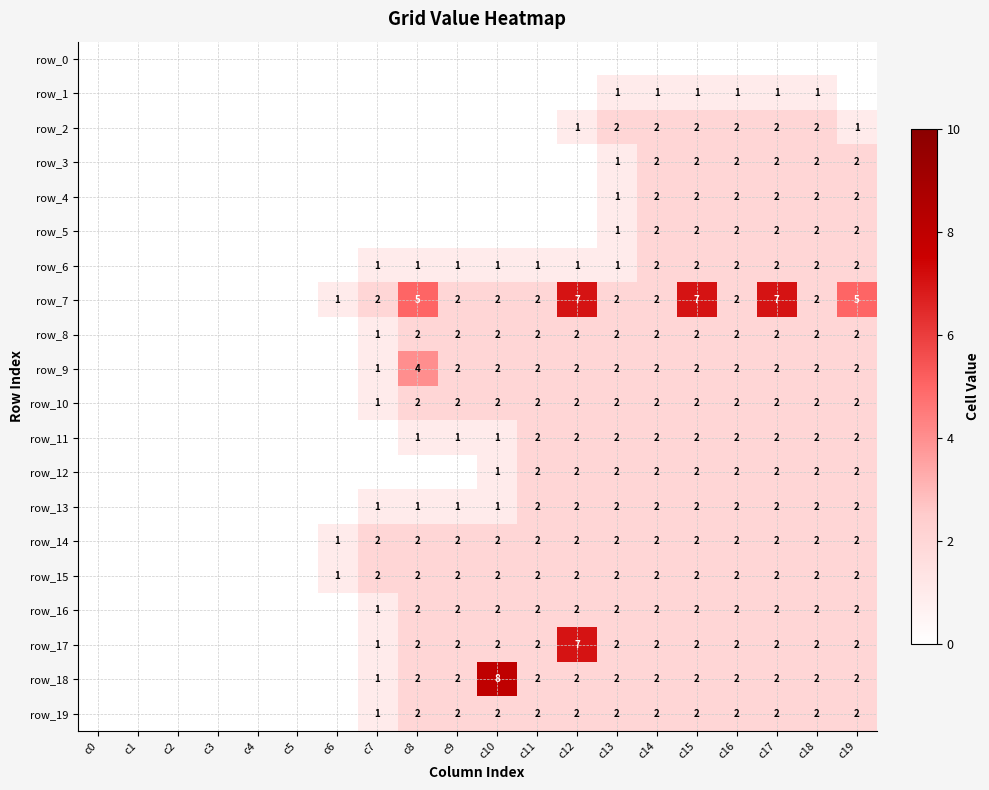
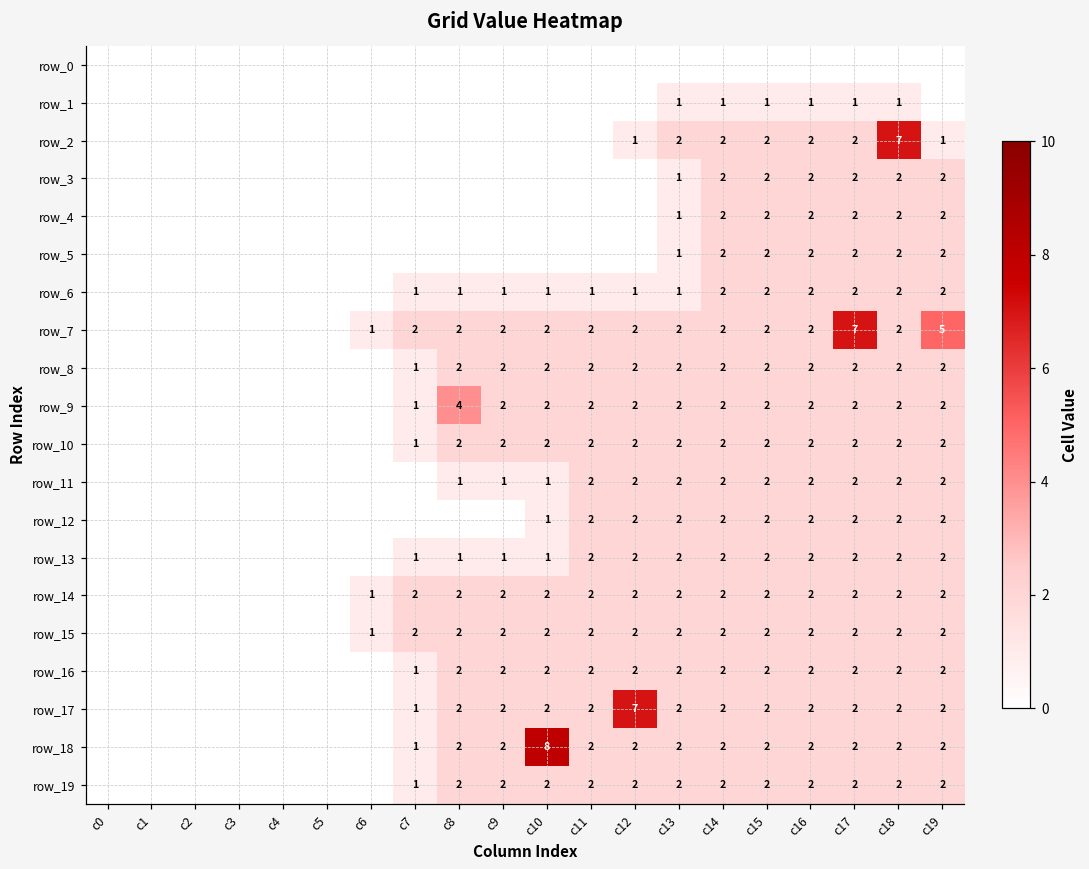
row_2, c18: 2 -> 7
row_7, c8: 5 -> 2
row_7, c12: 7 -> 2
row_7, c15: 7 -> 2
